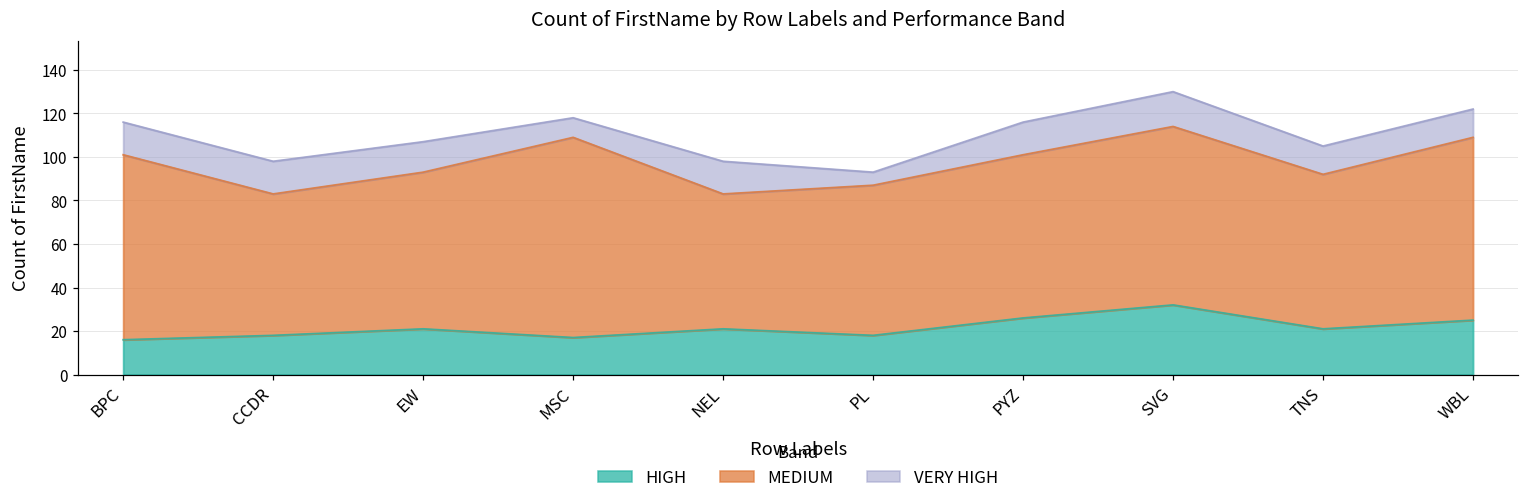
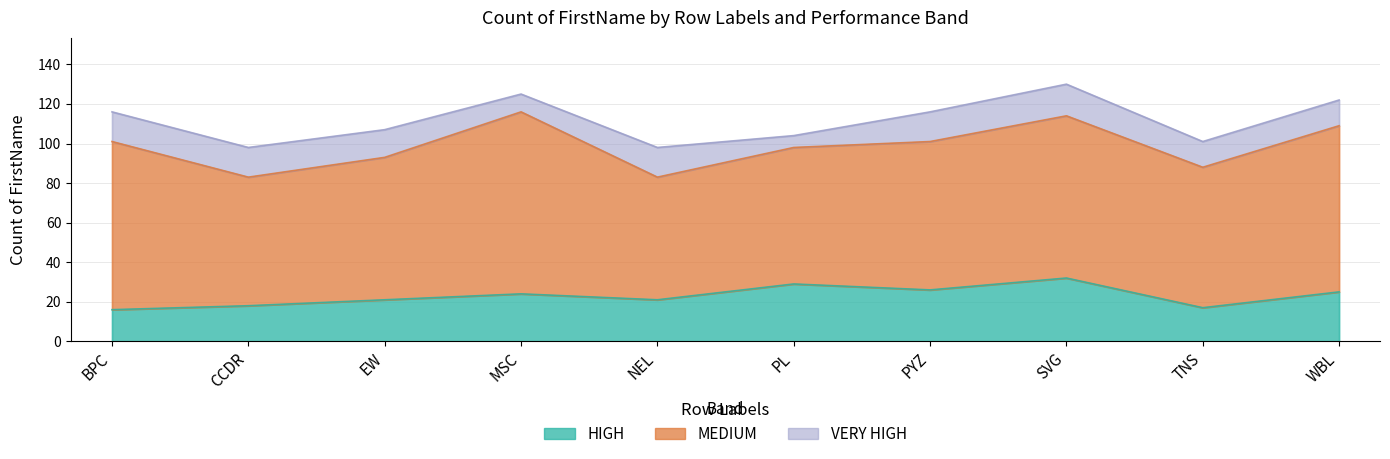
HIGH, MSC: 17 -> 24
HIGH, PL: 18 -> 29
HIGH, TNS: 21 -> 17
